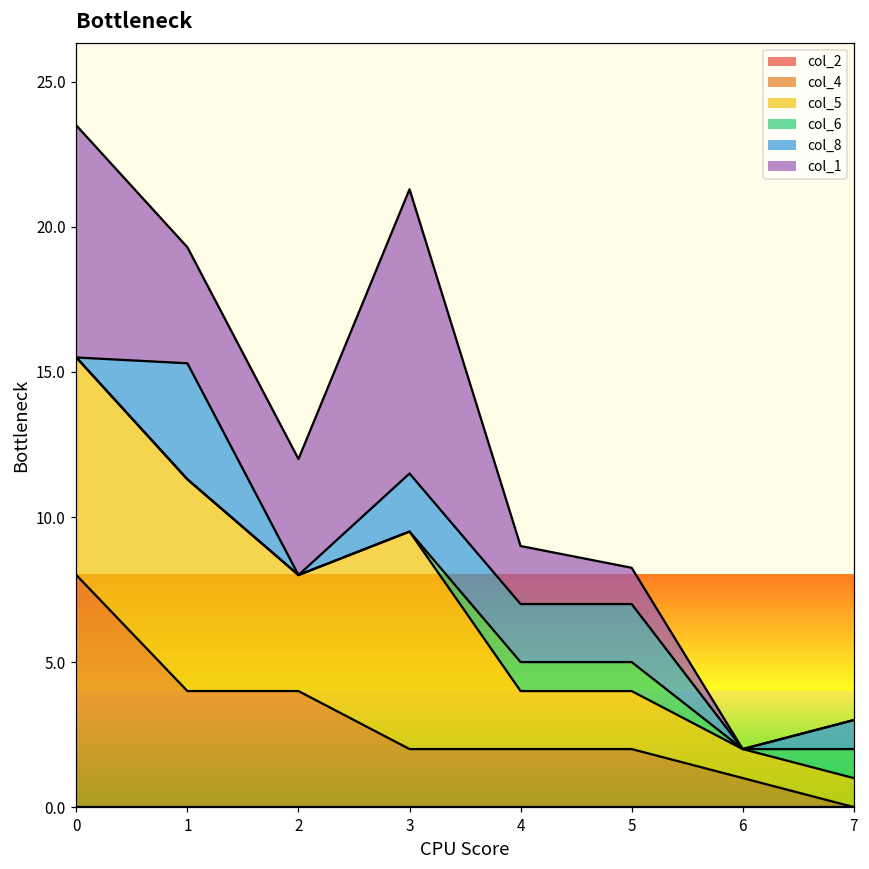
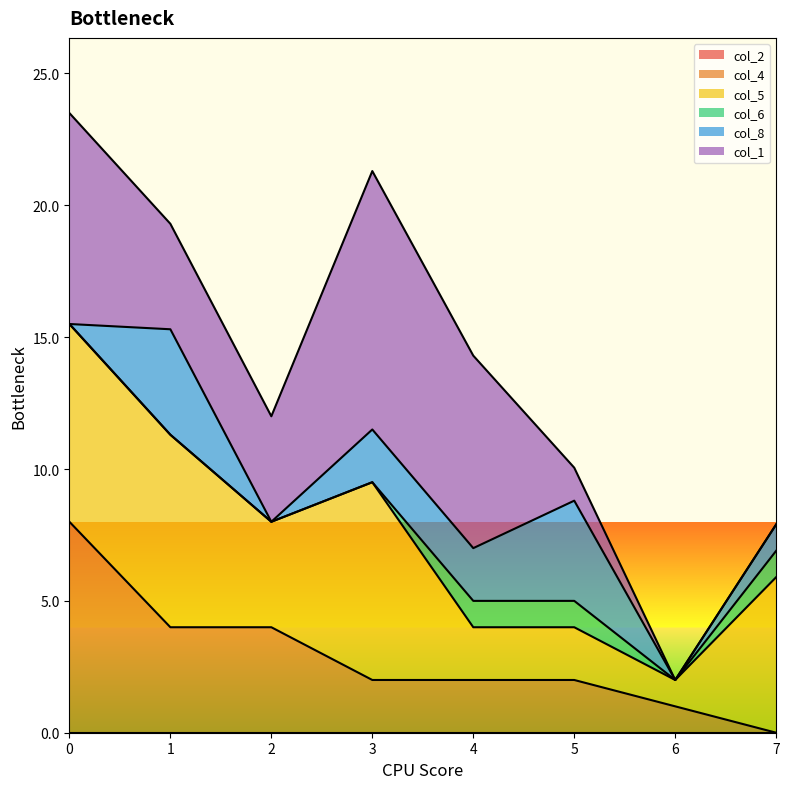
col_1, 4: 2.0 -> 7.3
col_8, 5: 2.0 -> 3.8
col_5, 7: 1.0 -> 5.9
